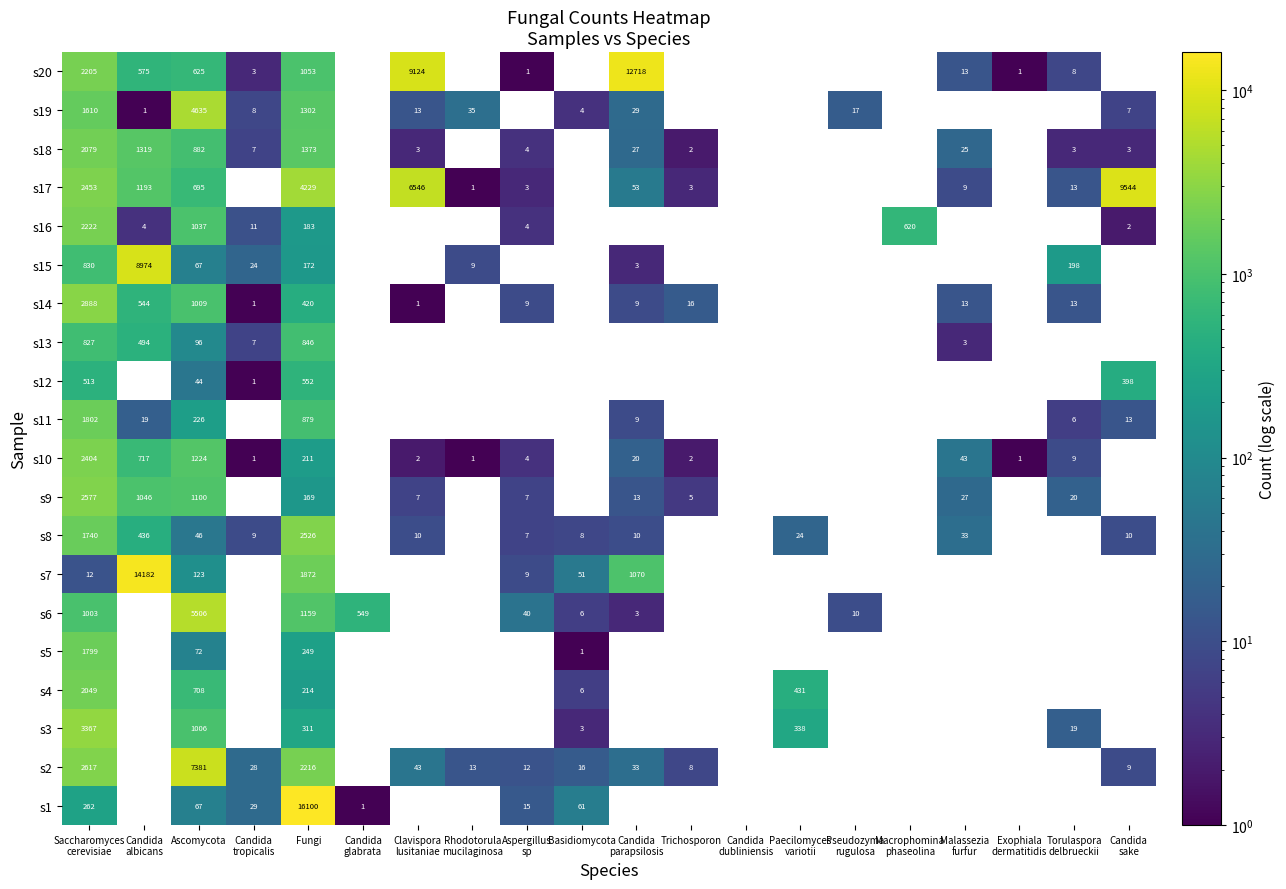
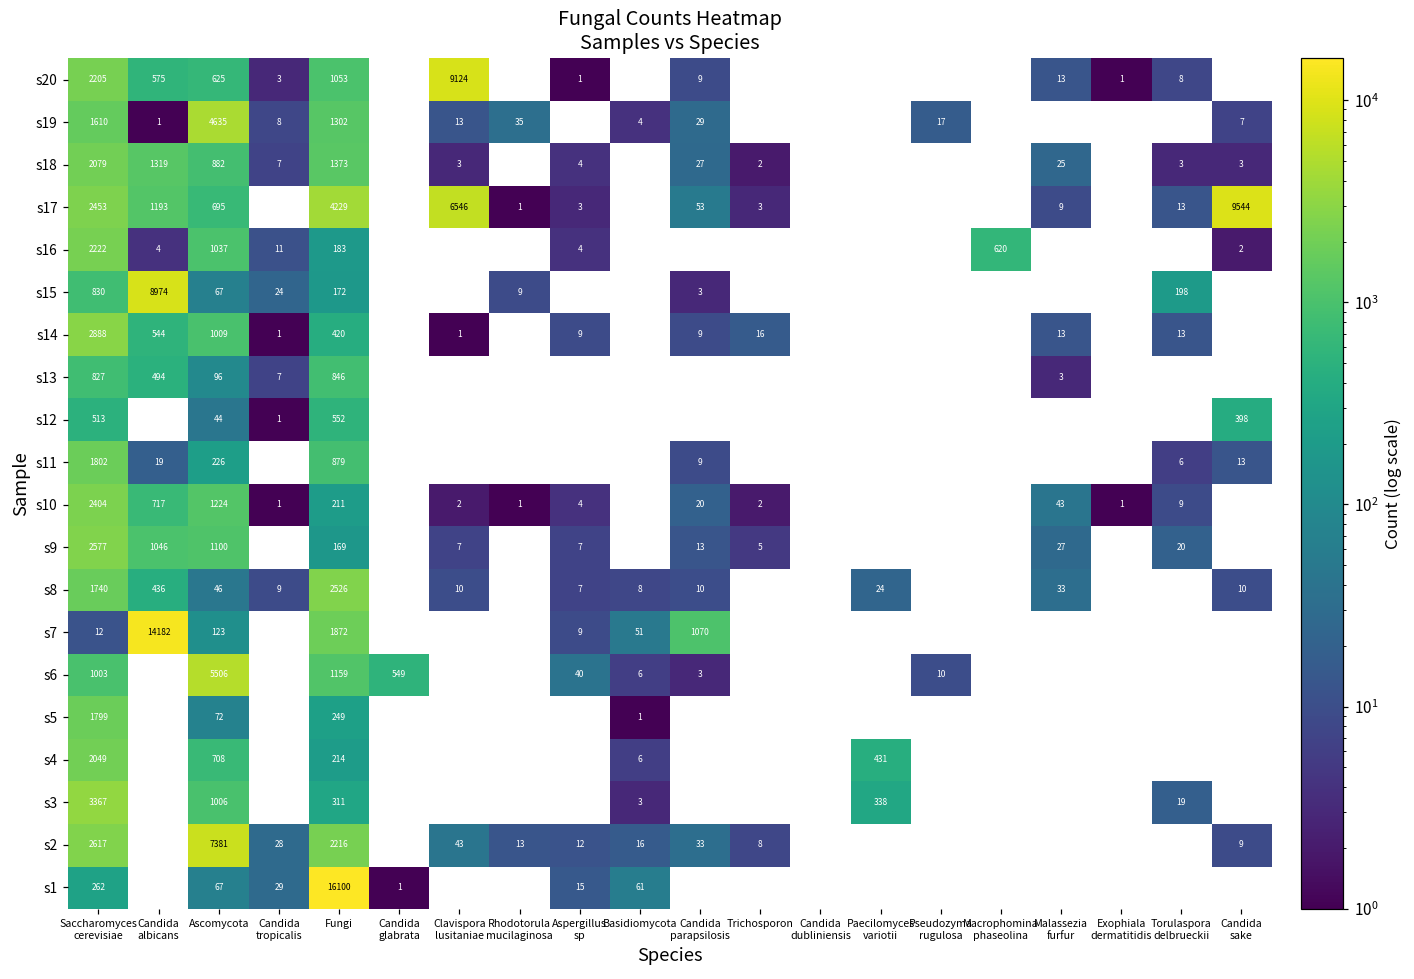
s20, Candida parapsilosis: 12718 -> 9
